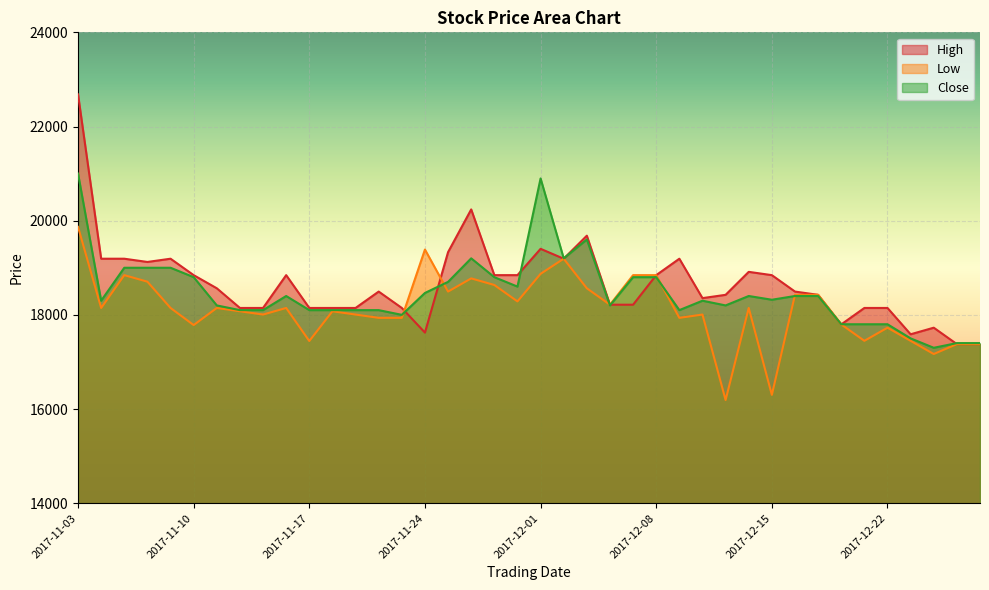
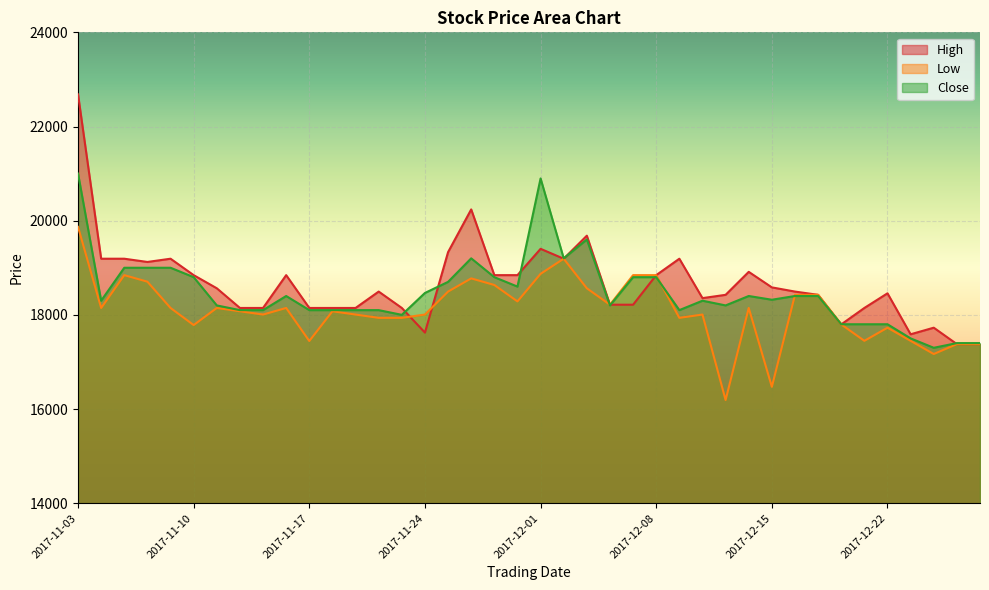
Low, 2017-11-24: 19400 -> 18000
High, 2017-12-15: 18800 -> 18600
Low, 2017-12-15: 16300 -> 16500
High, 2017-12-22: 18100 -> 18500
